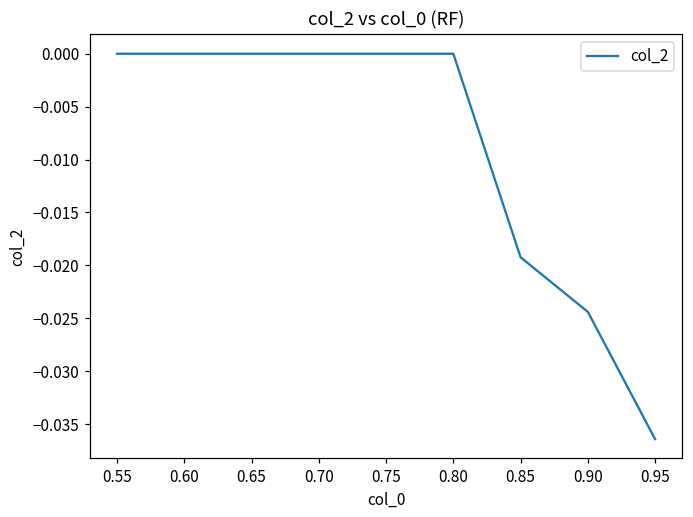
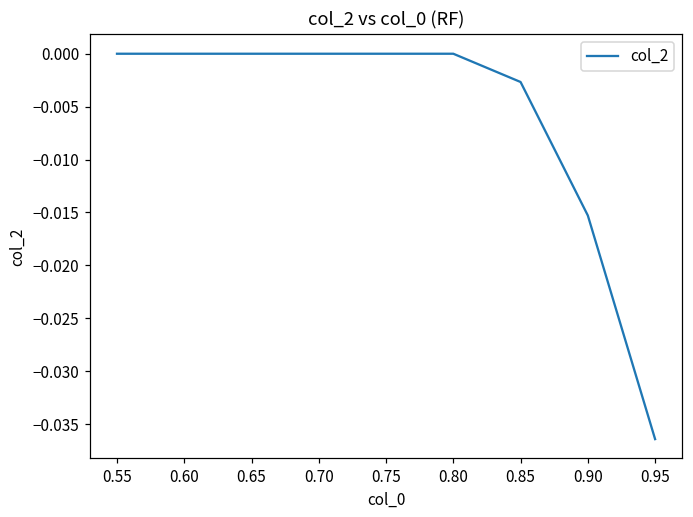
0.85: -0.019 -> -0.003
0.90: -0.024 -> -0.015
